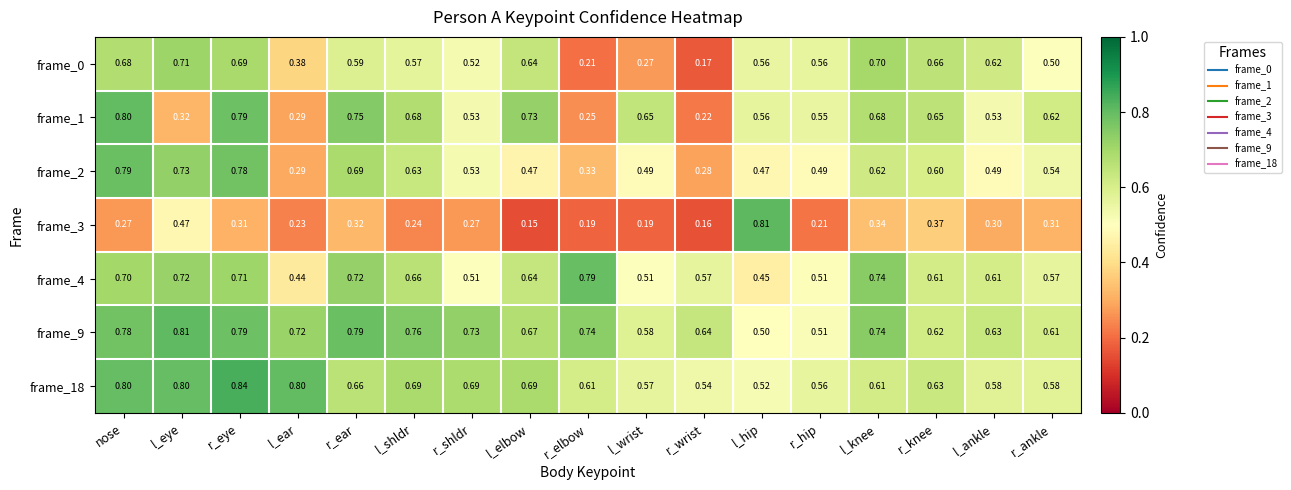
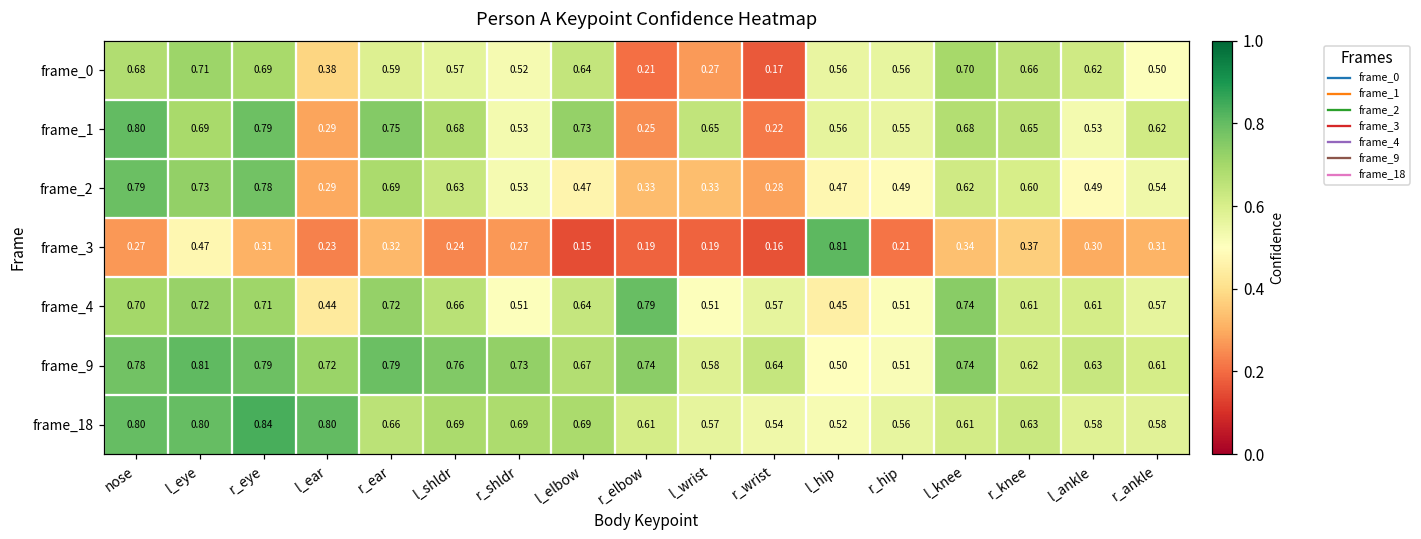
frame_1, l_eye: 0.32 -> 0.69
frame_2, l_wrist: 0.49 -> 0.33
